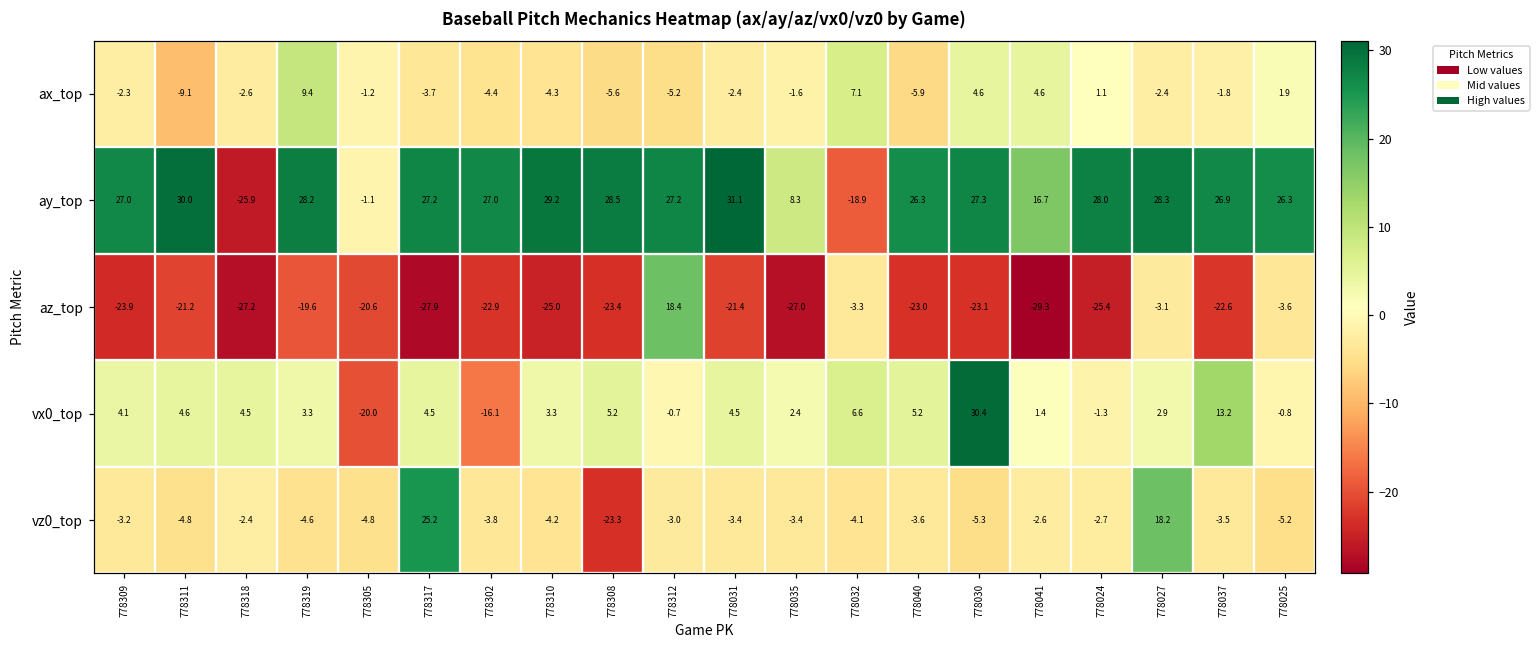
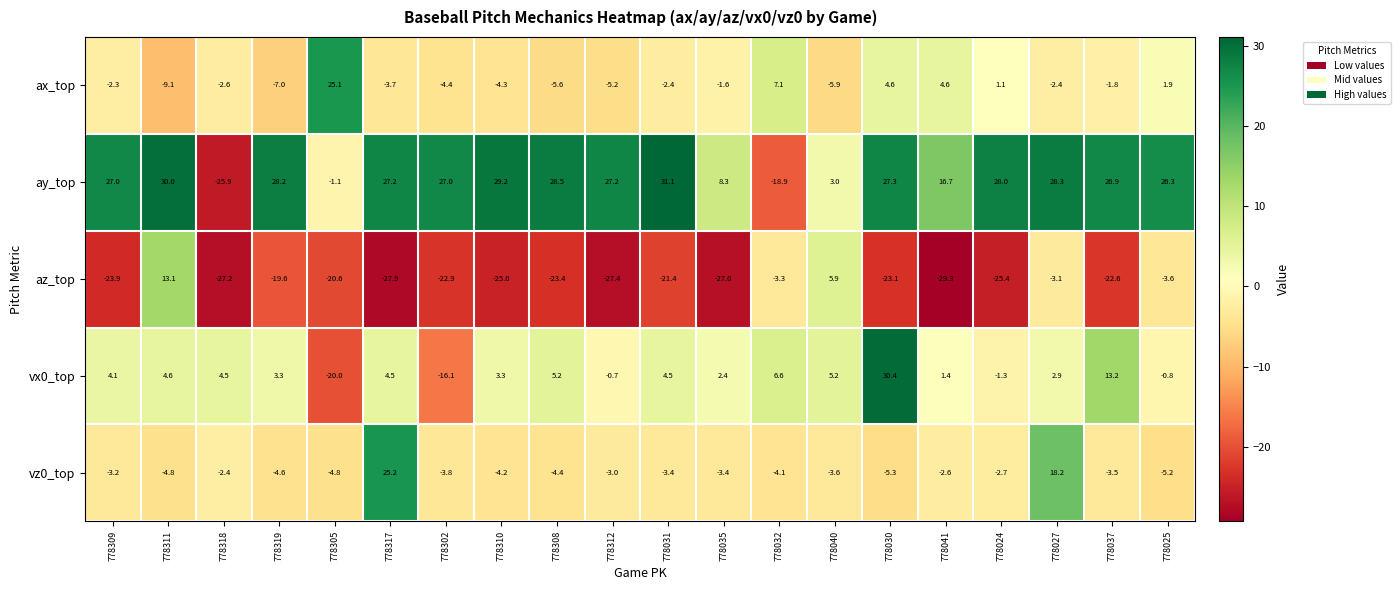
ax_top, 778319: 9.4 -> -7.0
ax_top, 778305: -1.2 -> 25.1
ay_top, 778040: 26.3 -> 3.0
az_top, 778311: -21.2 -> 13.1
az_top, 778312: 18.4 -> -27.4
az_top, 778040: -23.0 -> 5.9
vz0_top, 778308: -23.3 -> -4.4
